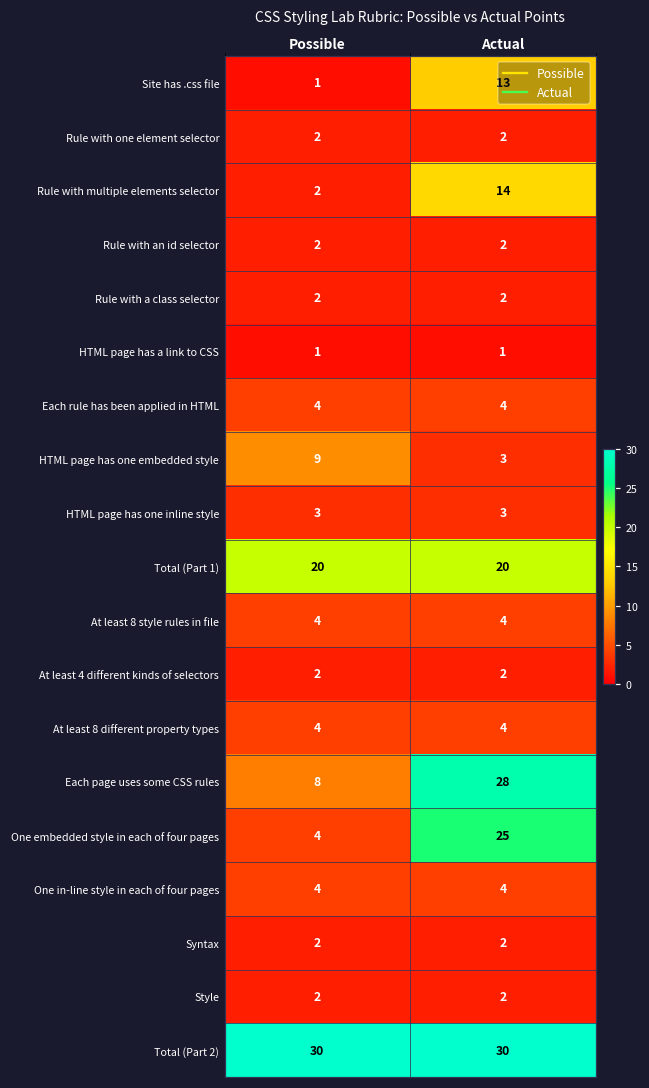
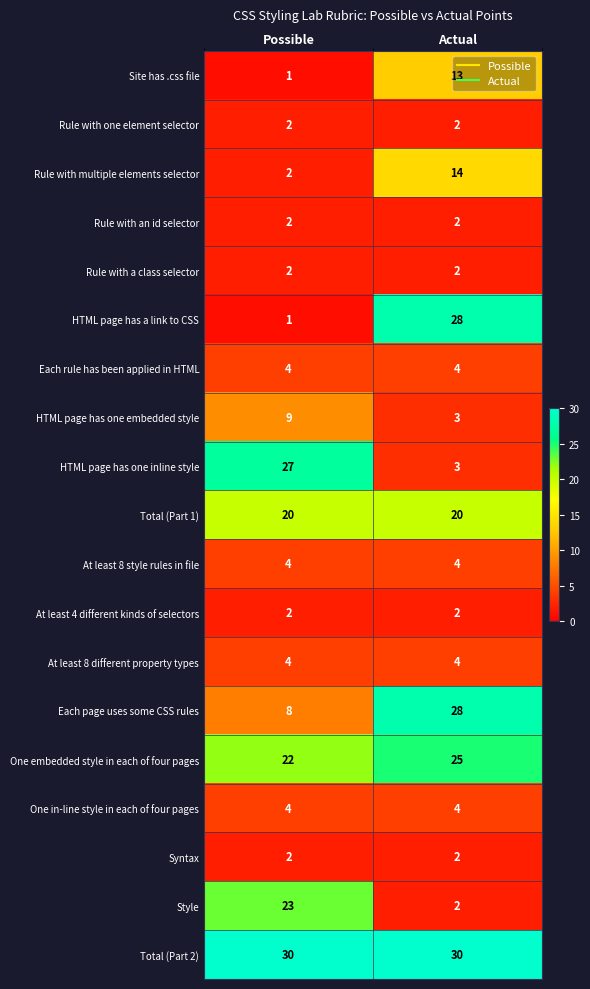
HTML page has a link to CSS, Actual: 1 -> 28
HTML page has one inline style, Possible: 3 -> 27
One embedded style in each of four pages, Possible: 4 -> 22
Style, Possible: 2 -> 23
